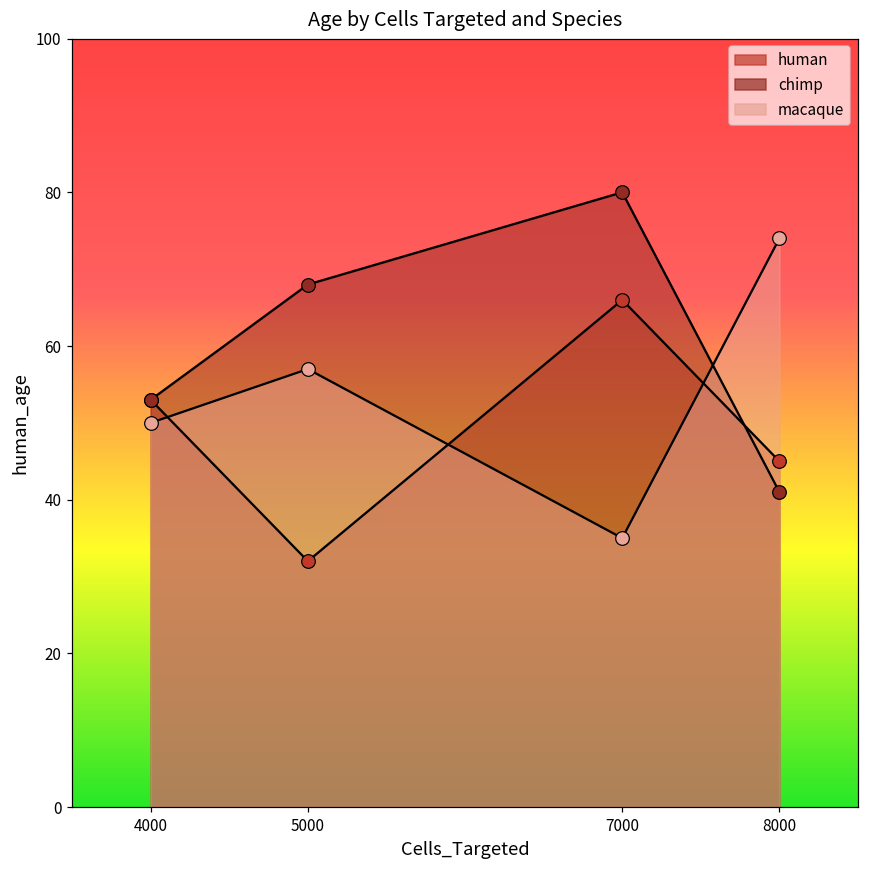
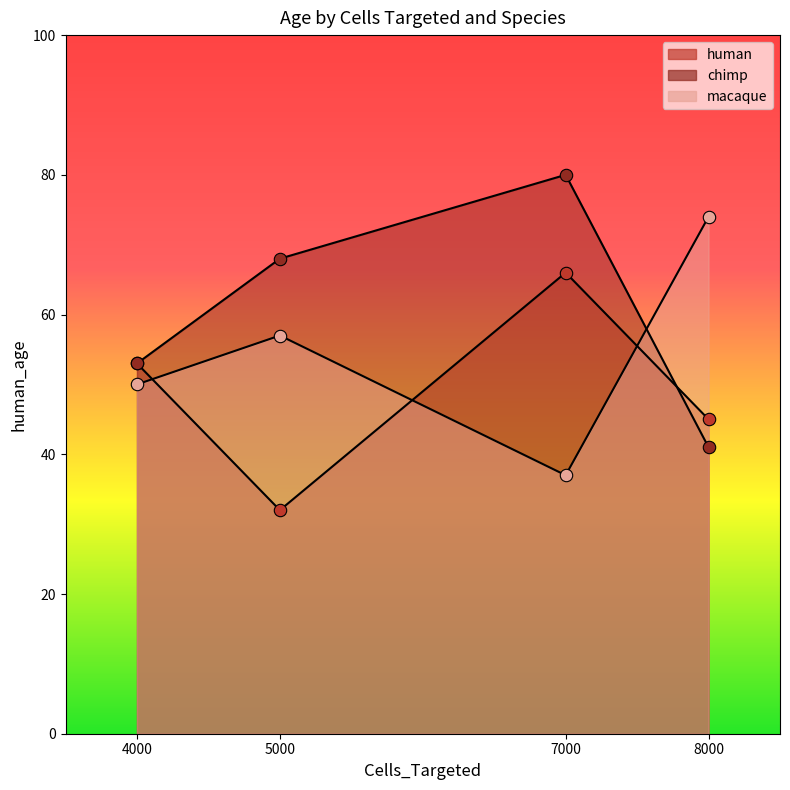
macaque, 7000: 35 -> 37
